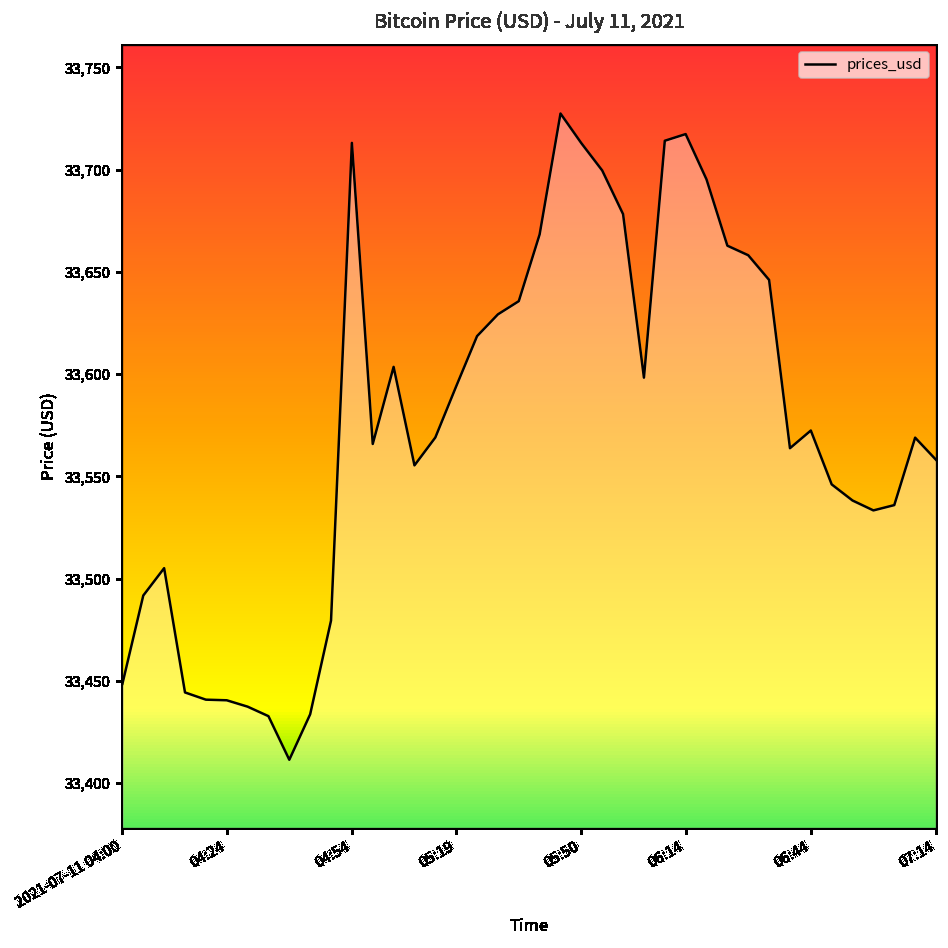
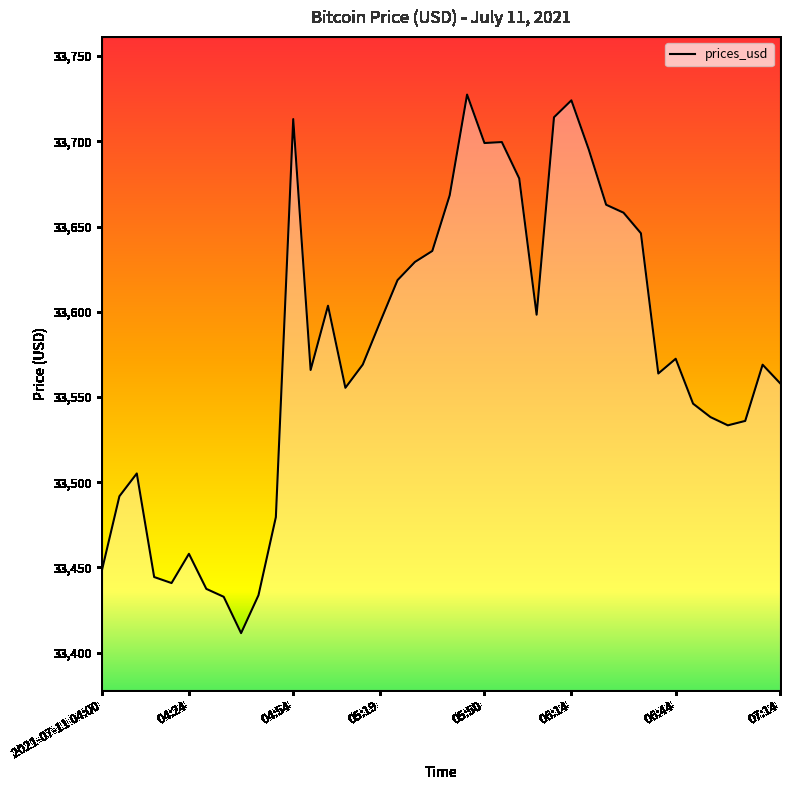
04:24: 33,441 -> 33,458
05:50: 33,713 -> 33,699
06:14: 33,717 -> 33,724
